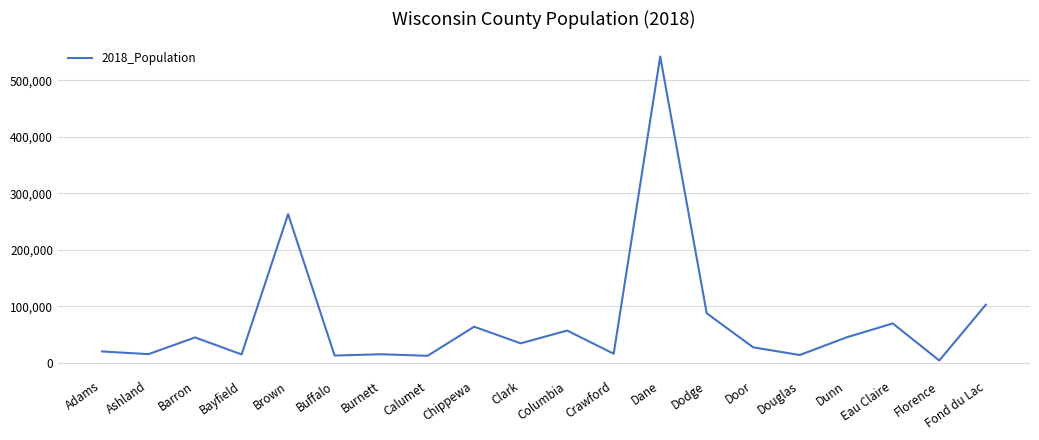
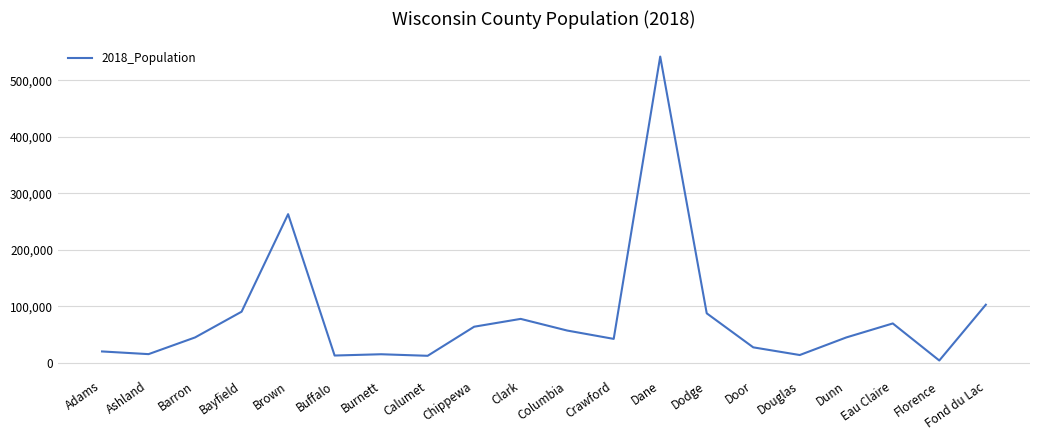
Bayfield: 20,000 -> 90,000
Clark: 30,000 -> 80,000
Crawford: 20,000 -> 40,000
